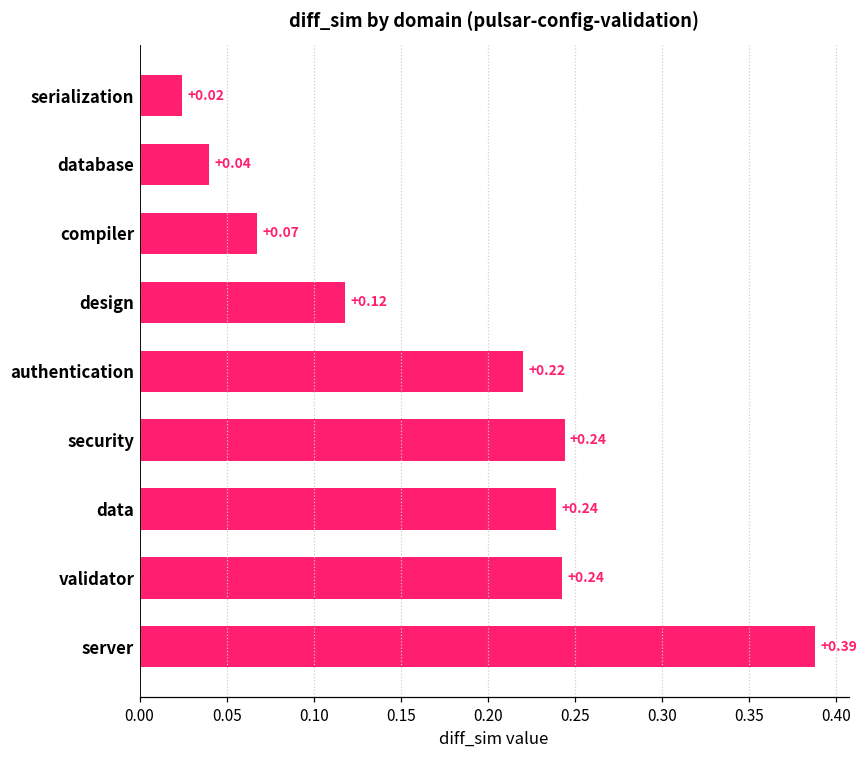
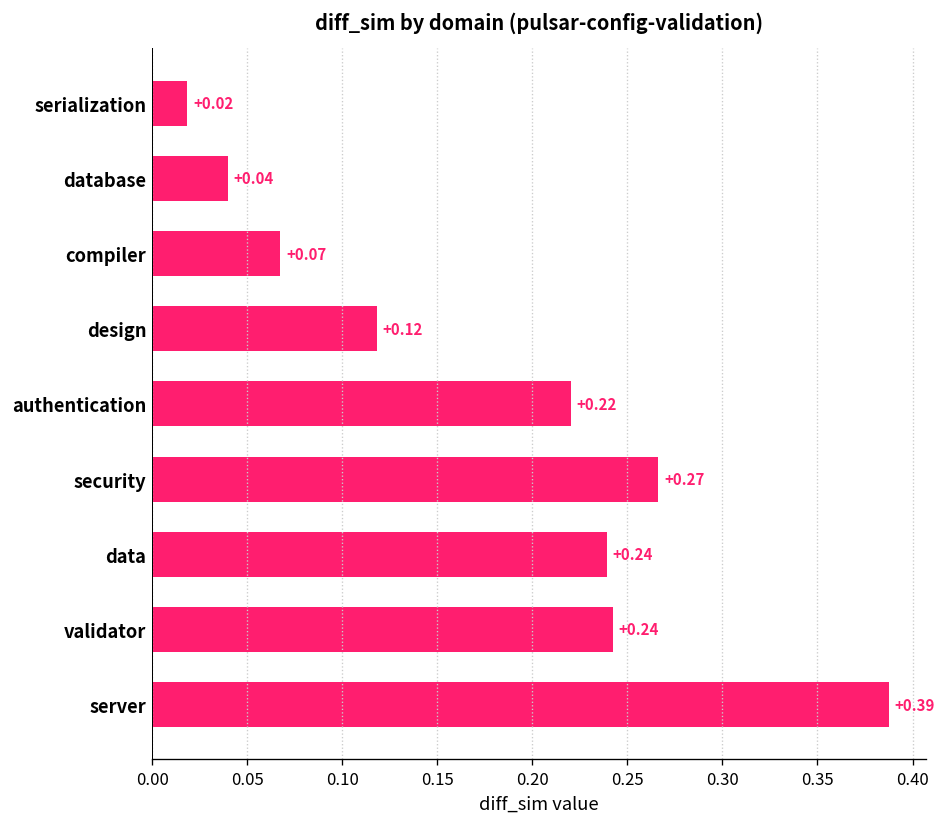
serialization: 0.024 -> 0.018
security: +0.24 -> +0.27
